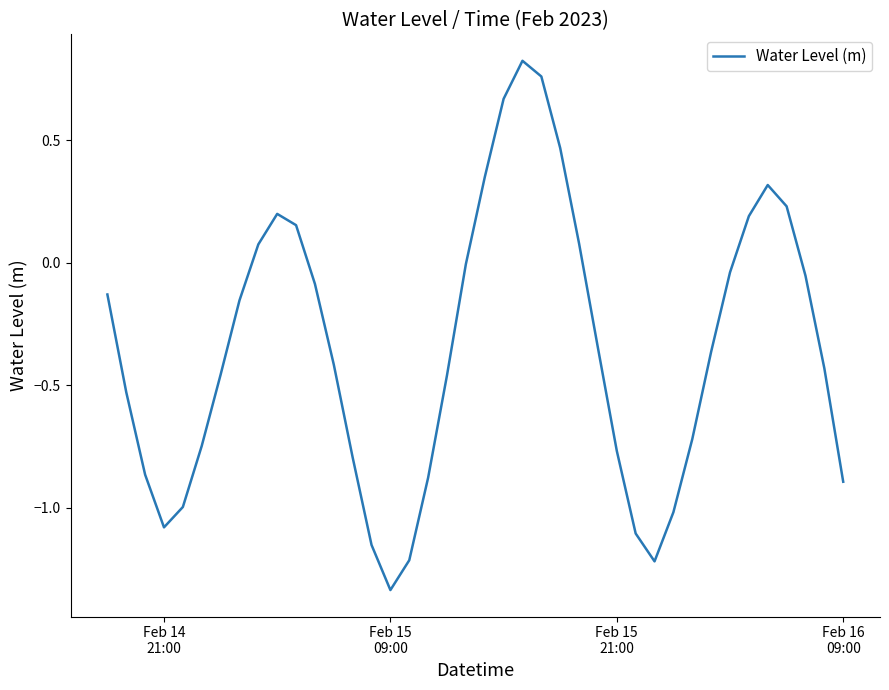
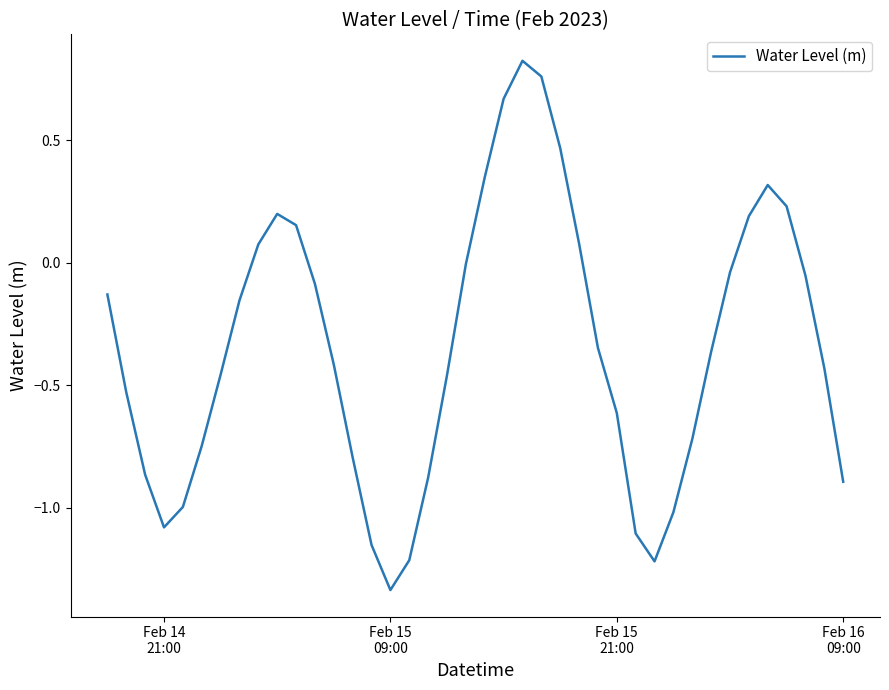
Feb 15 21:00: -0.77 -> -0.61
